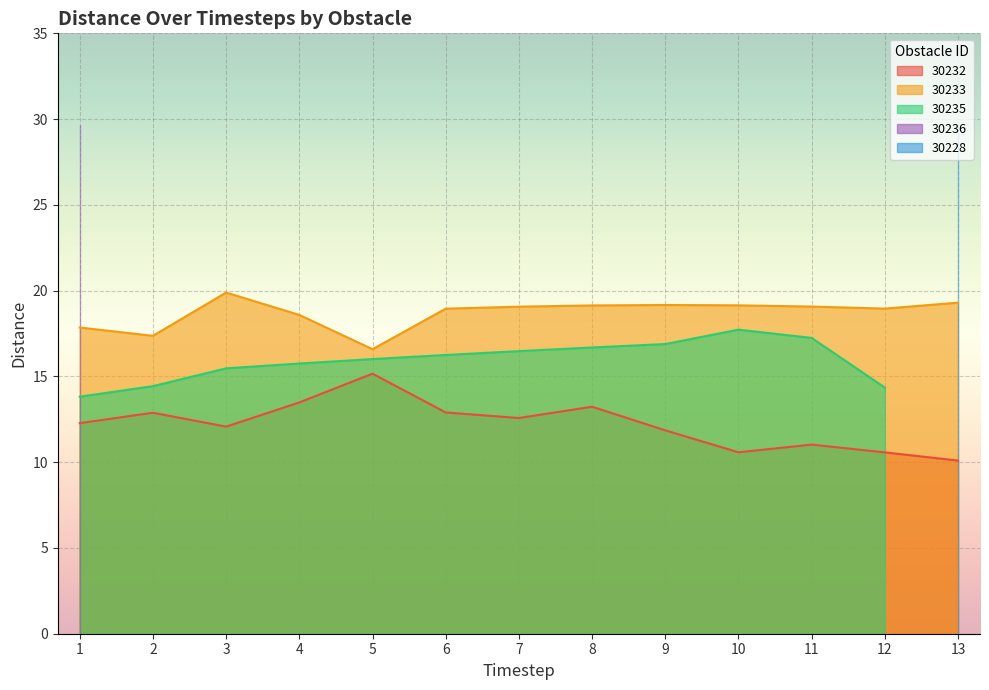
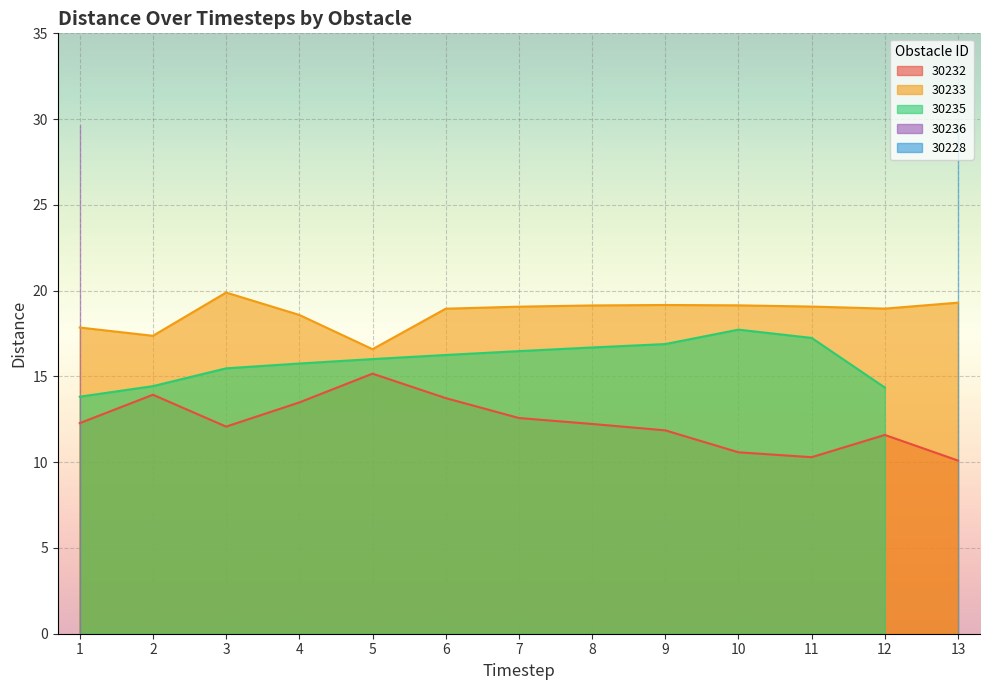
30232, 2: 12.9 -> 13.9
30232, 6: 12.9 -> 13.7
30232, 8: 13.2 -> 12.2
30232, 11: 11.0 -> 10.3
30232, 12: 10.6 -> 11.6
